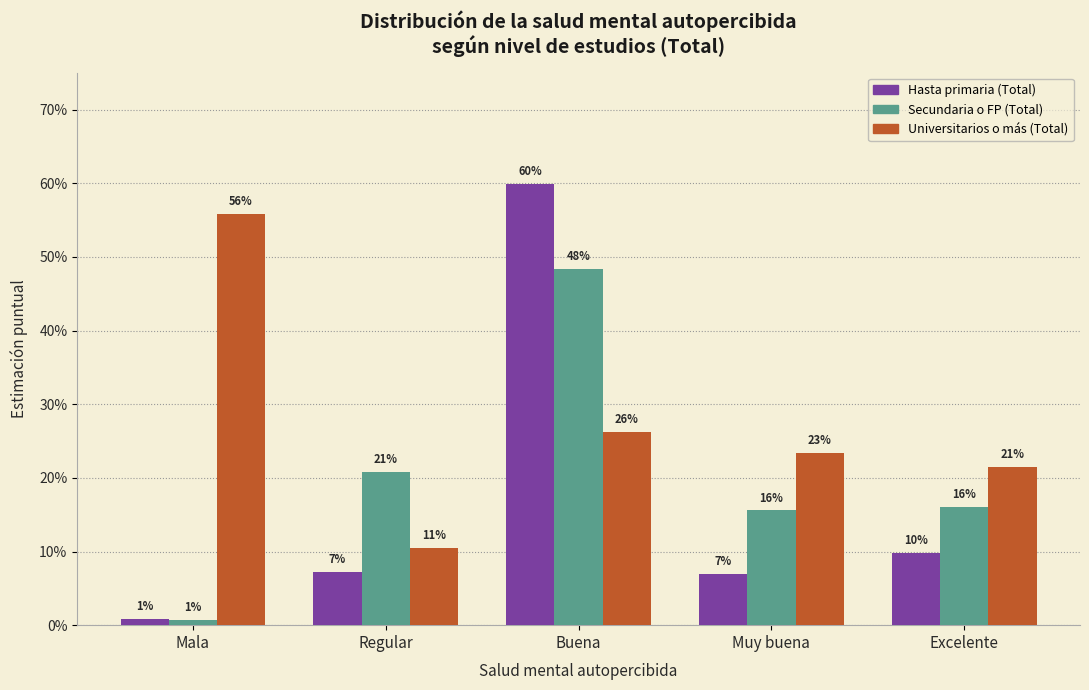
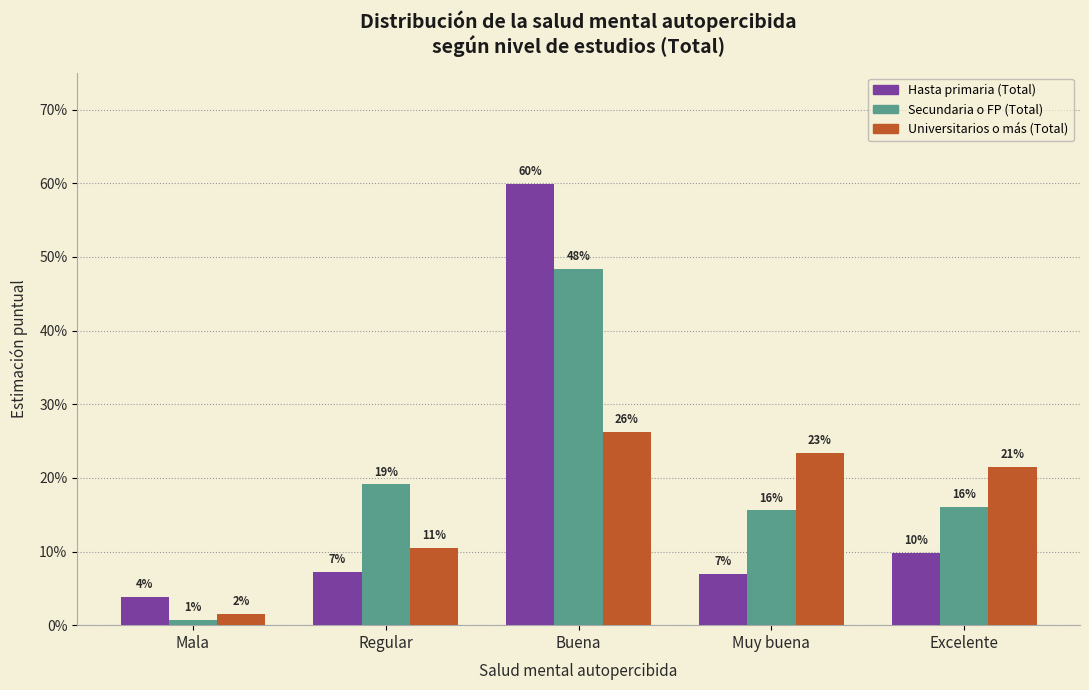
Hasta primaria (Total), Mala: 1% -> 4%
Universitarios o más (Total), Mala: 56% -> 2%
Secundaria o FP (Total), Regular: 21% -> 19%
